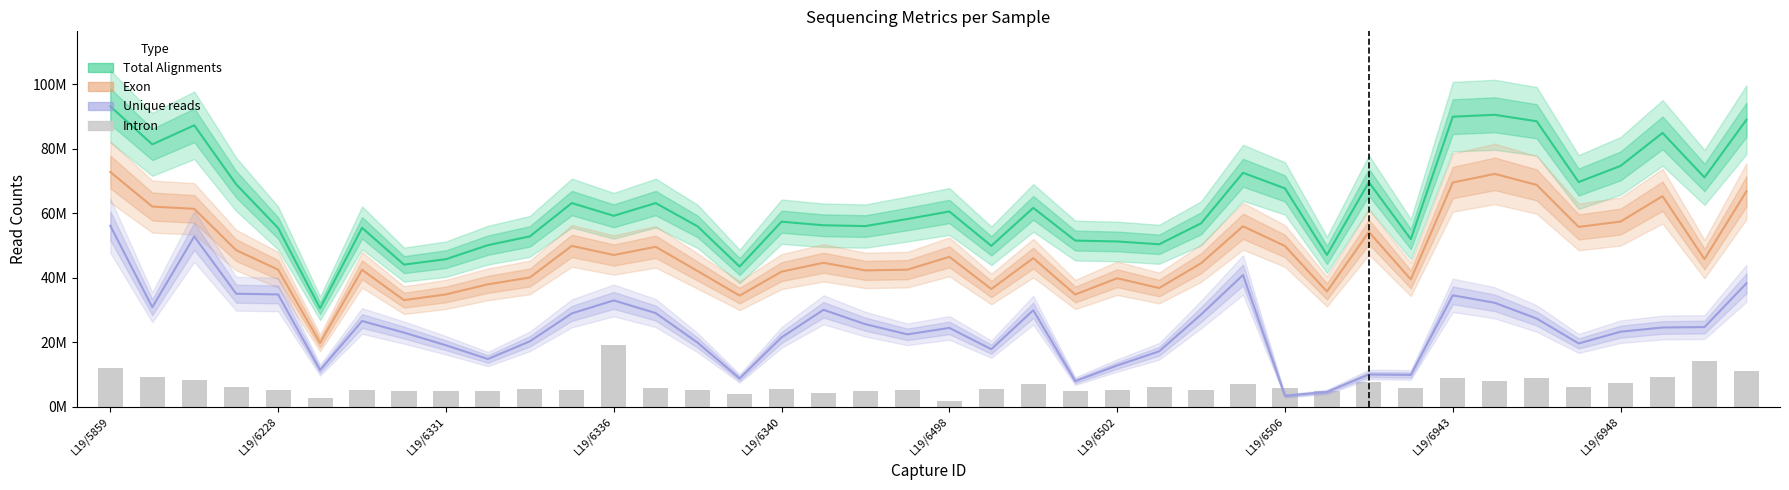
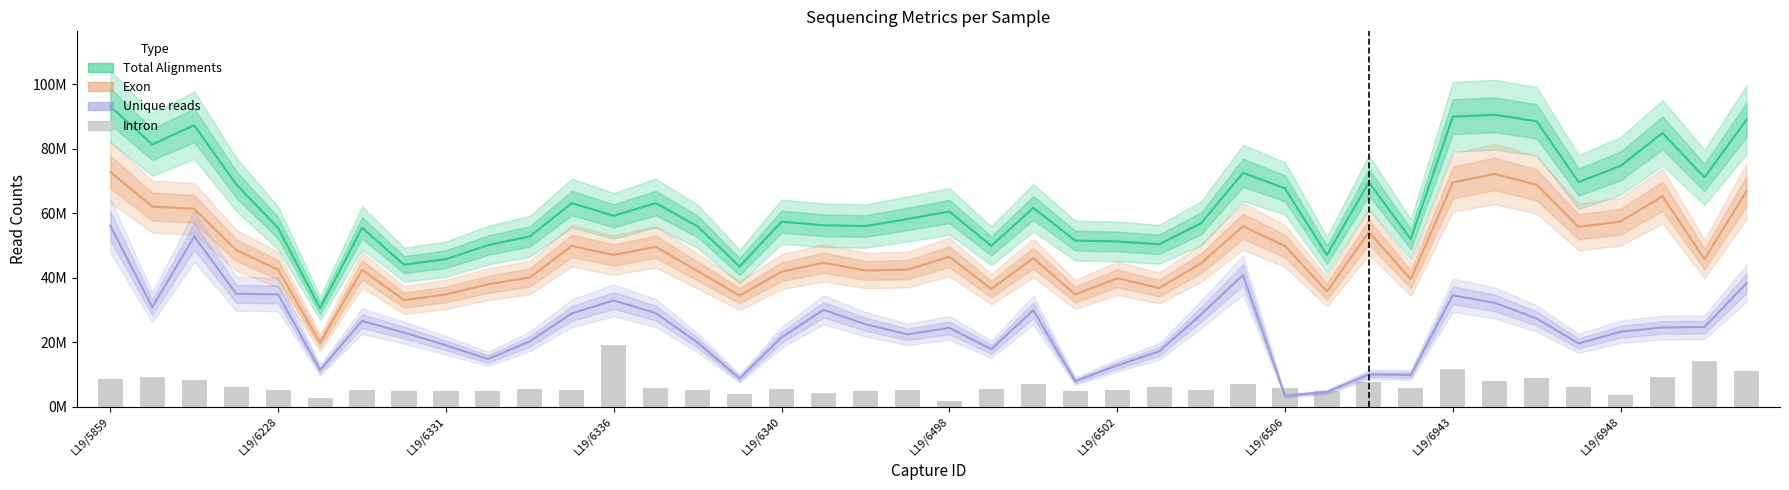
Intron, L19/5859: 12000000 -> 9000000
Intron, L19/6943: 9000000 -> 12000000
Intron, L19/6948: 7000000 -> 4000000
